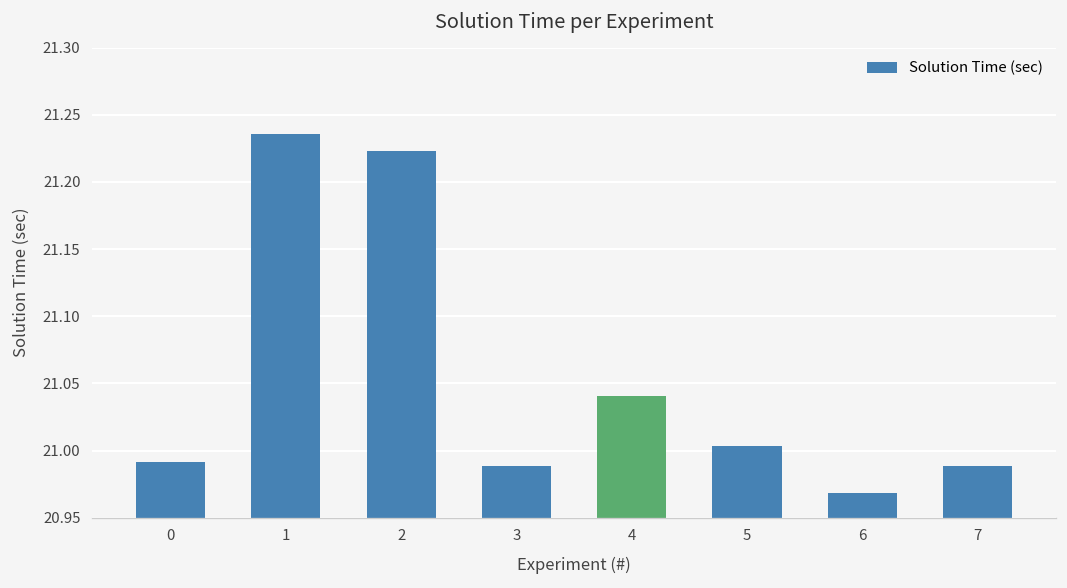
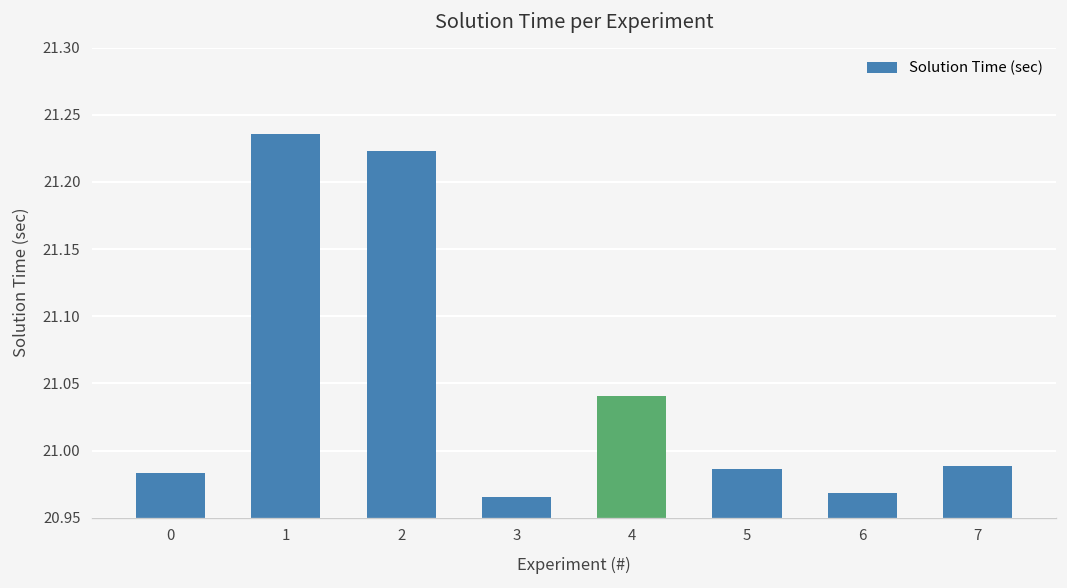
0: 20.992 -> 20.983
3: 20.989 -> 20.966
5: 21.003 -> 20.986
